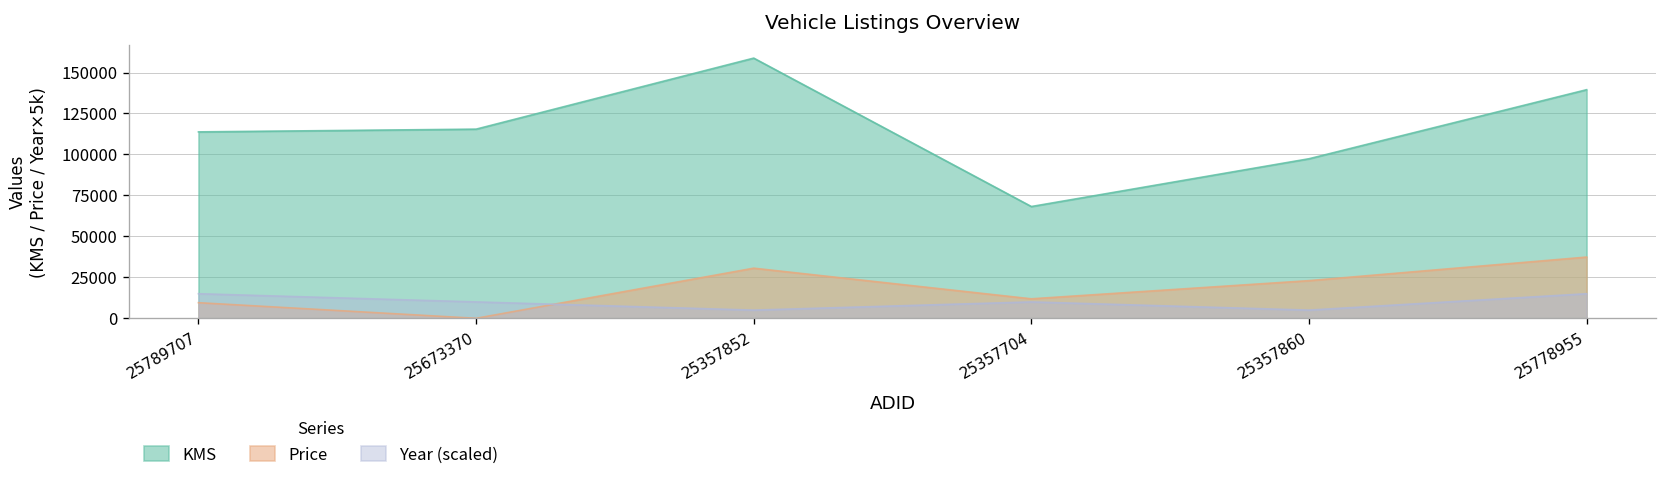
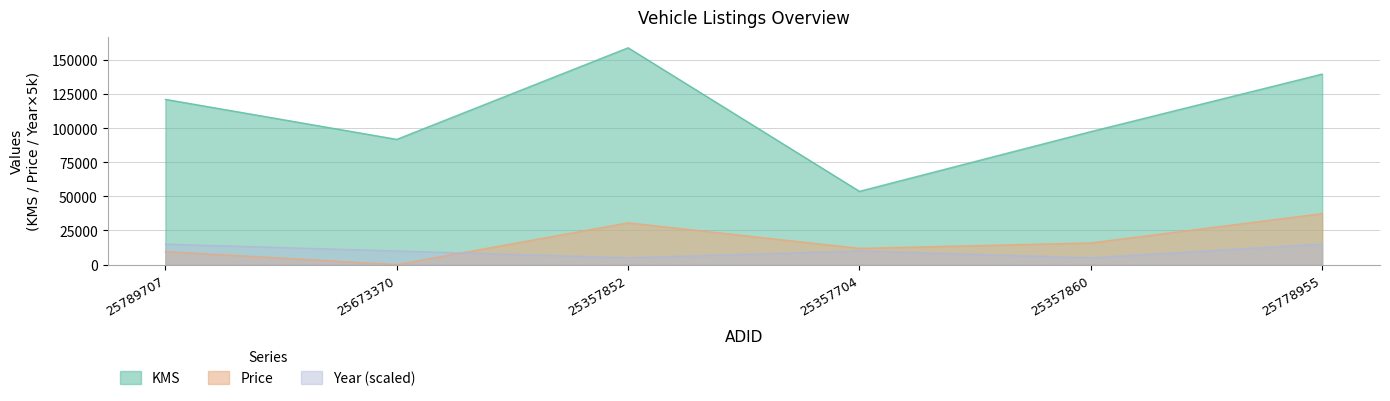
KMS, 25789707: 114000 -> 121000
KMS, 25673370: 115000 -> 92000
KMS, 25357704: 68000 -> 54000
Price, 25357860: 23000 -> 16000
